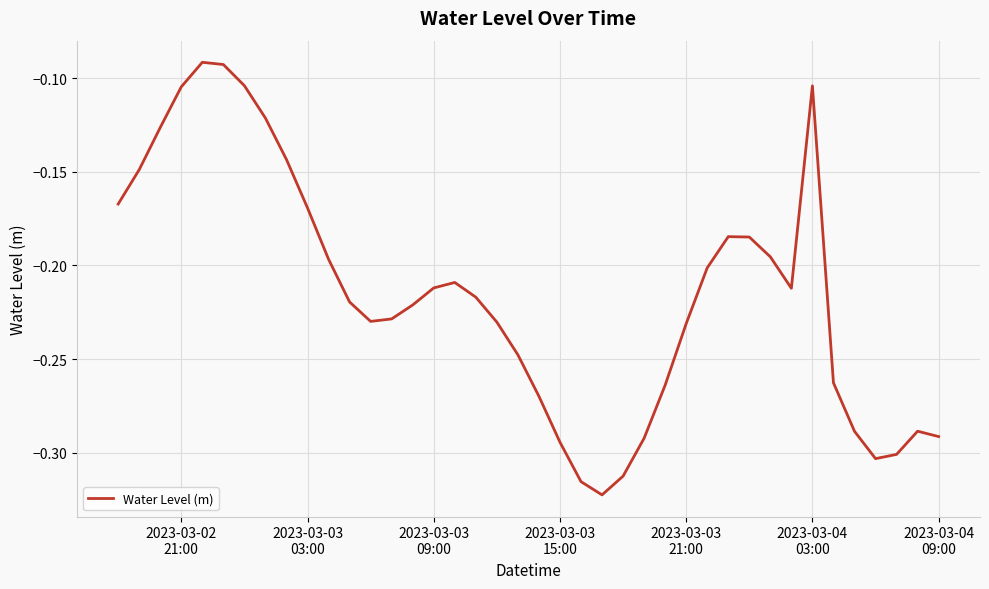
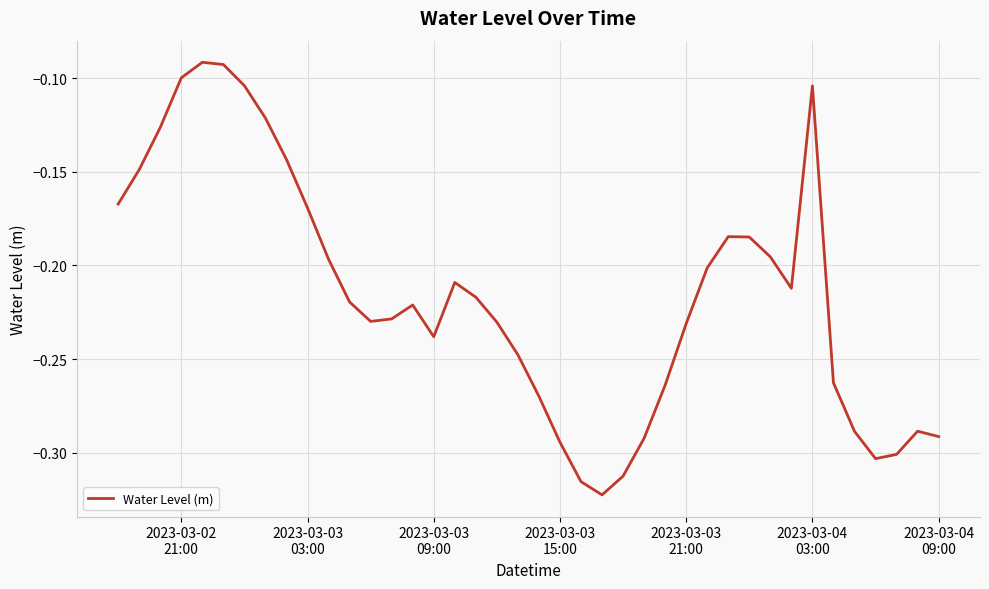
2023-03-02 21:00: -0.105 -> -0.100
2023-03-03 09:00: -0.212 -> -0.238
